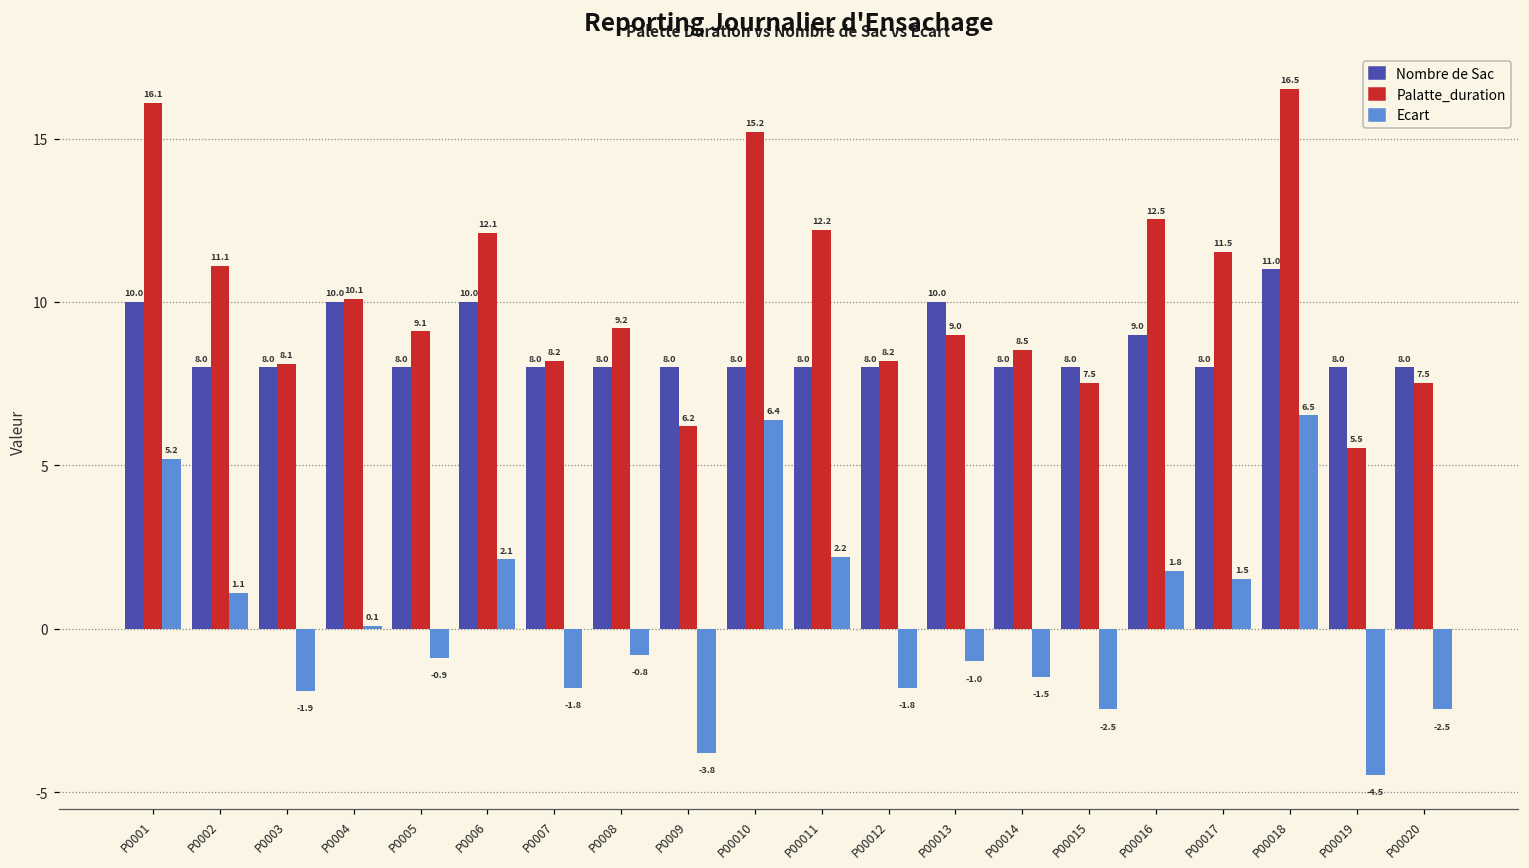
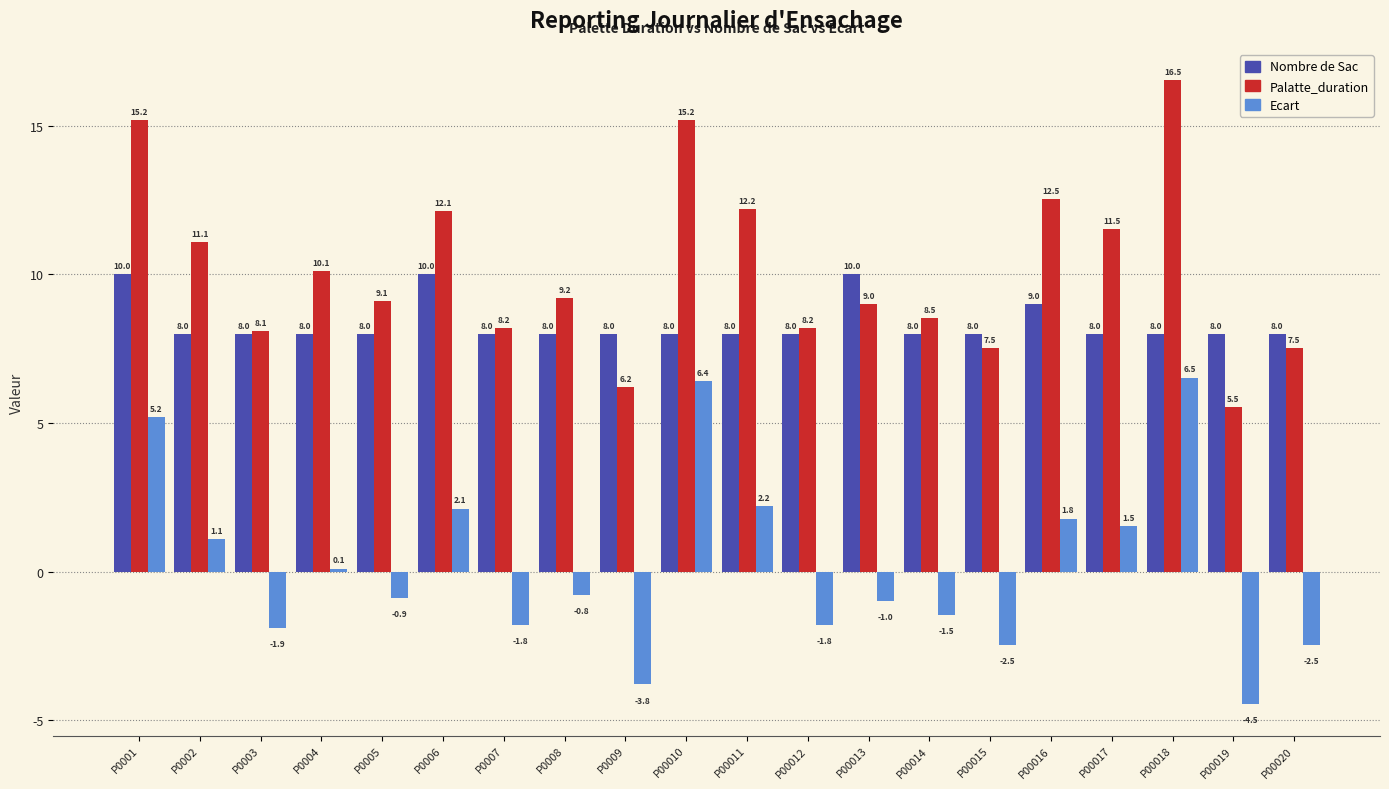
Palatte_duration, P0001: 16.1 -> 15.2
Nombre de Sac, P0004: 10.0 -> 8.0
Nombre de Sac, P00018: 11.0 -> 8.0
